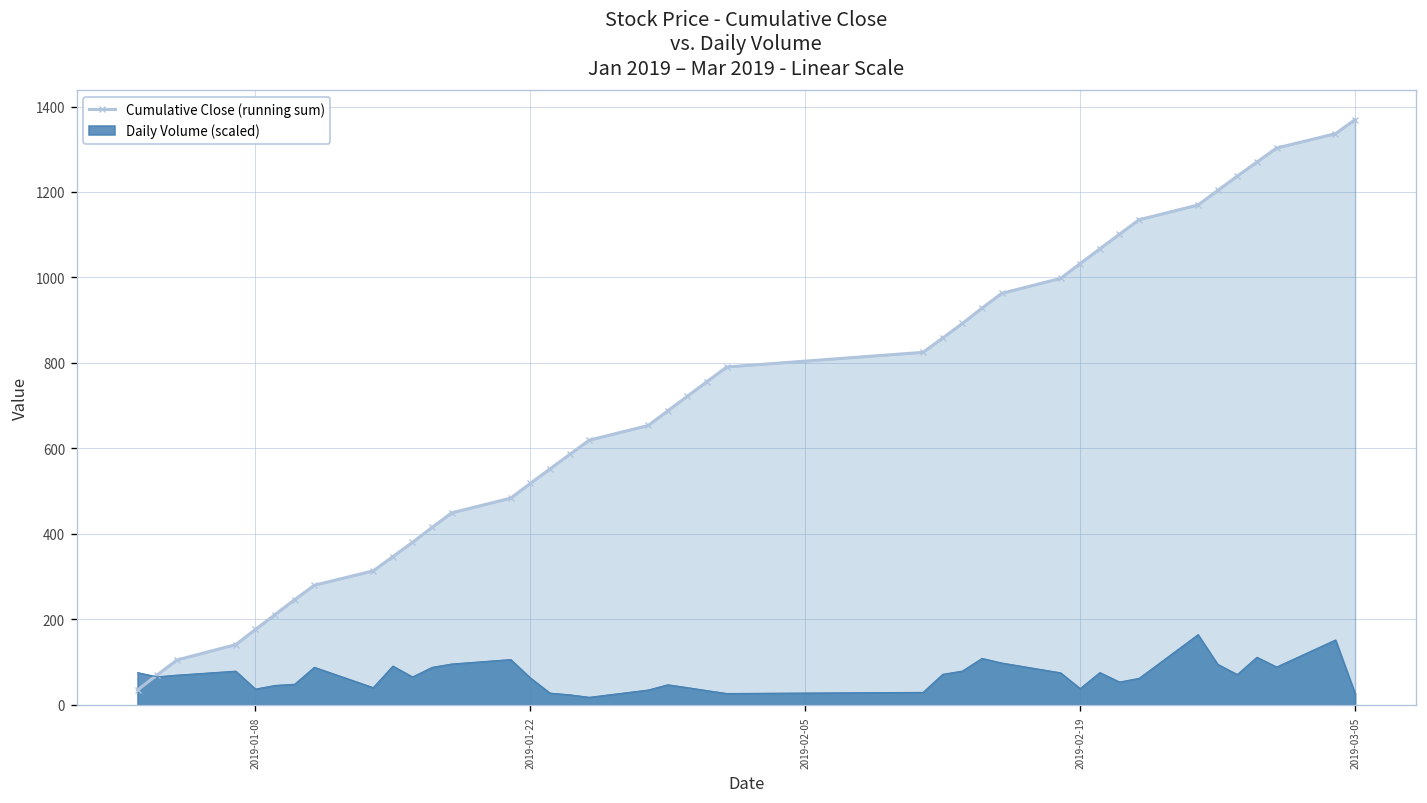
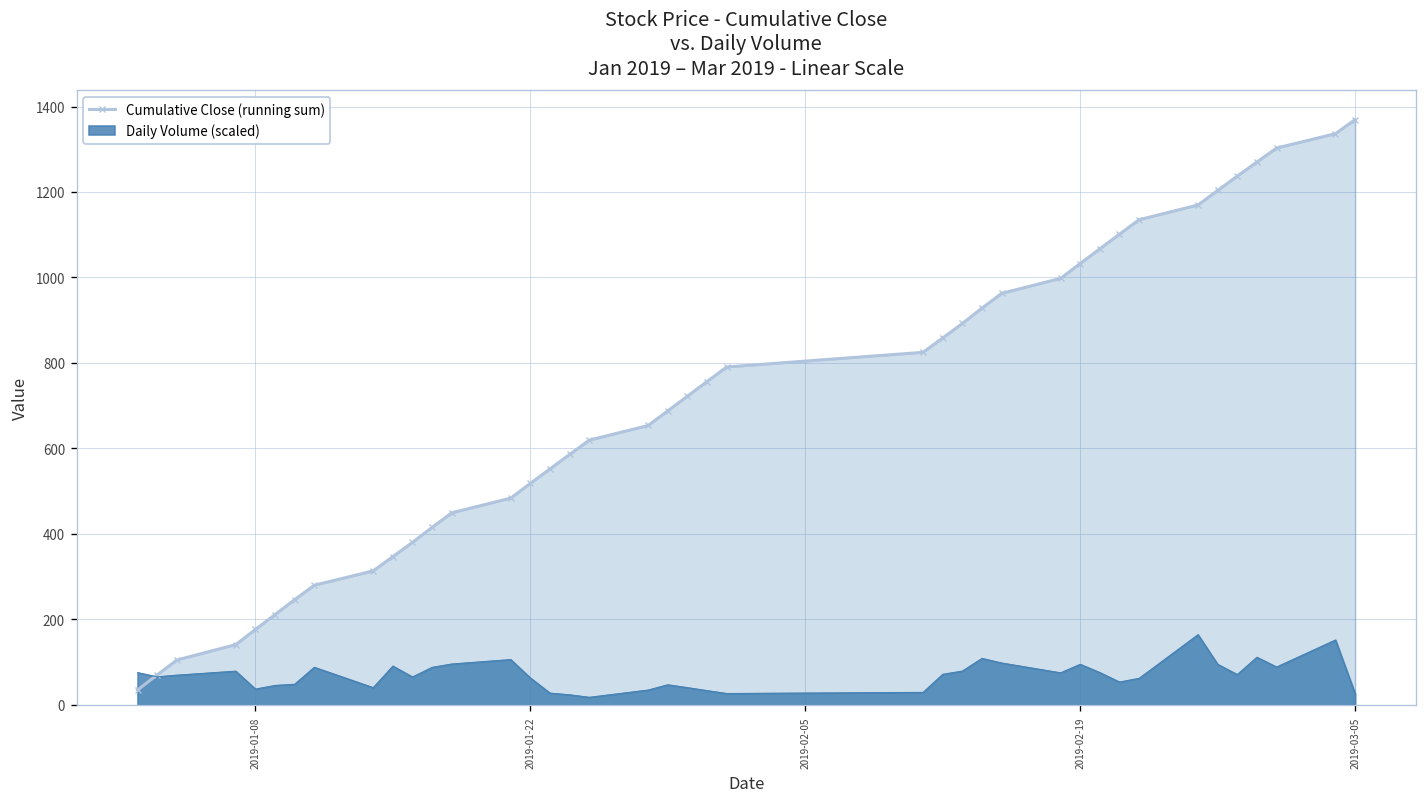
Daily Volume (scaled), 2019-02-19: 40 -> 90
